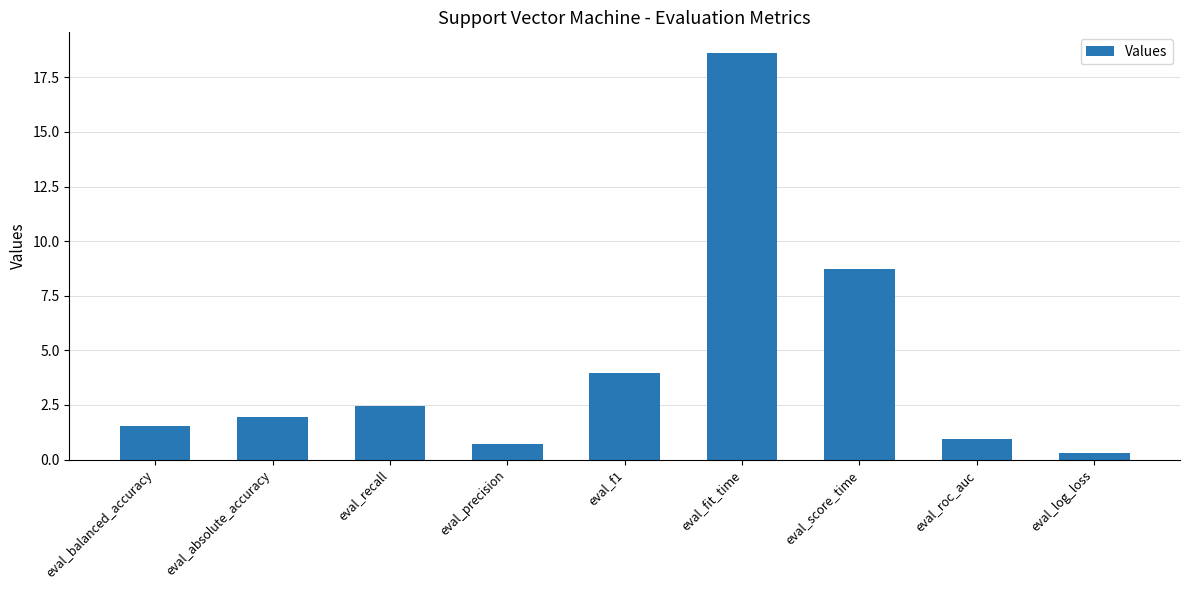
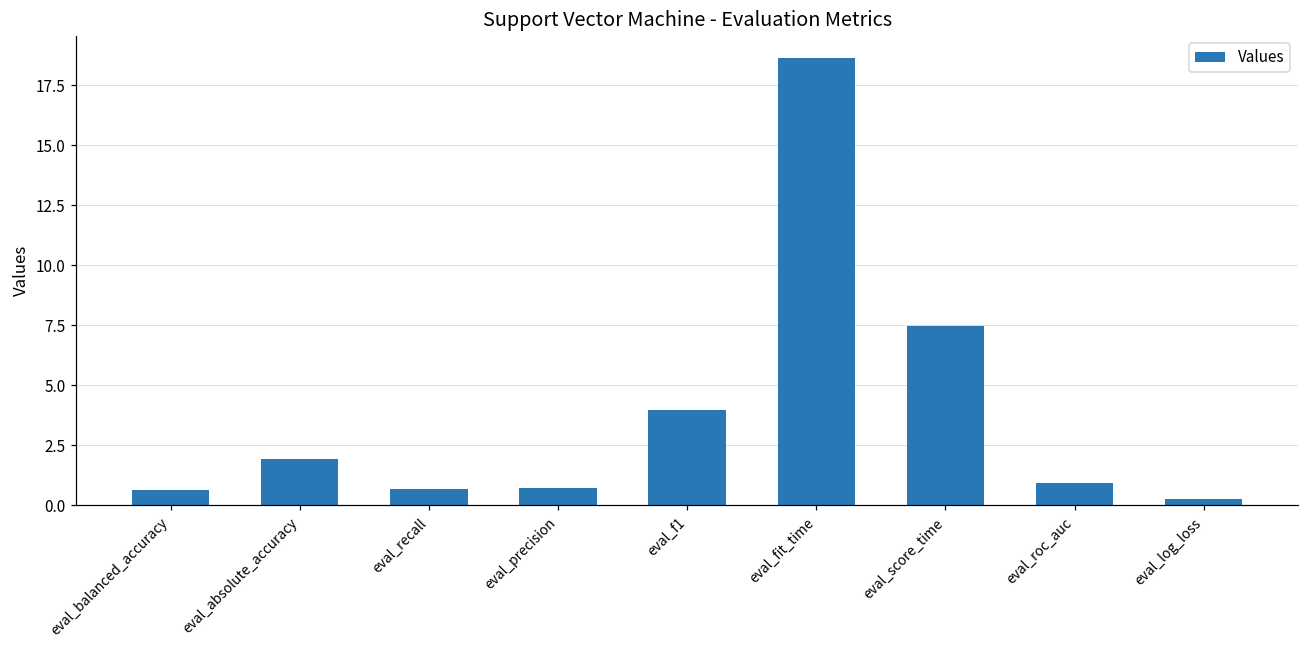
eval_balanced_accuracy: 1.5 -> 0.7
eval_recall: 2.4 -> 0.7
eval_score_time: 8.7 -> 7.5
